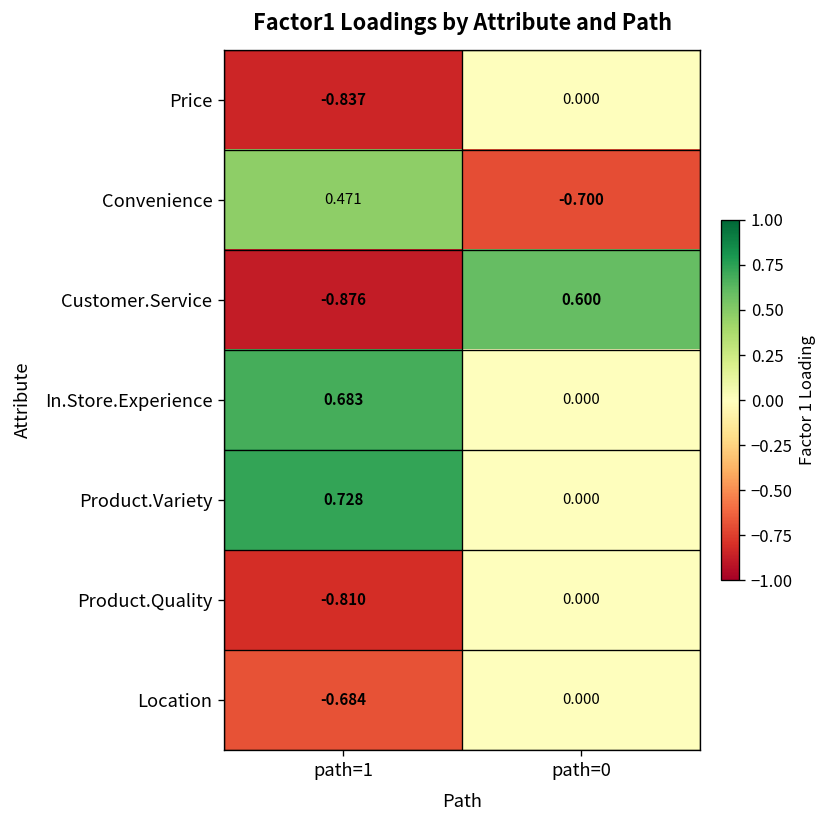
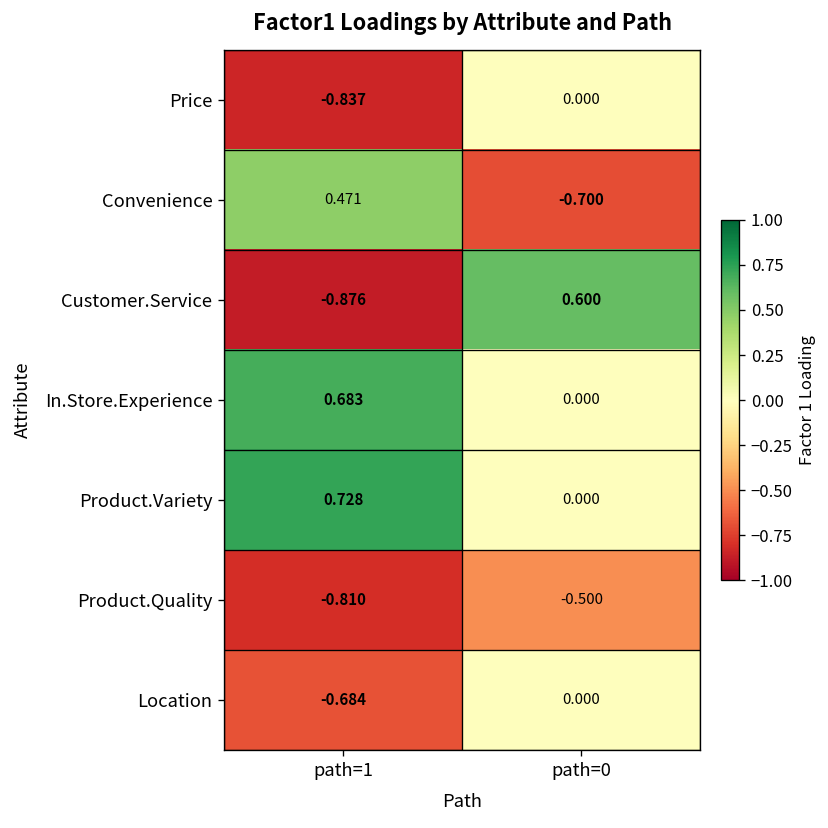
Product.Quality, path=0: 0.000 -> -0.500
